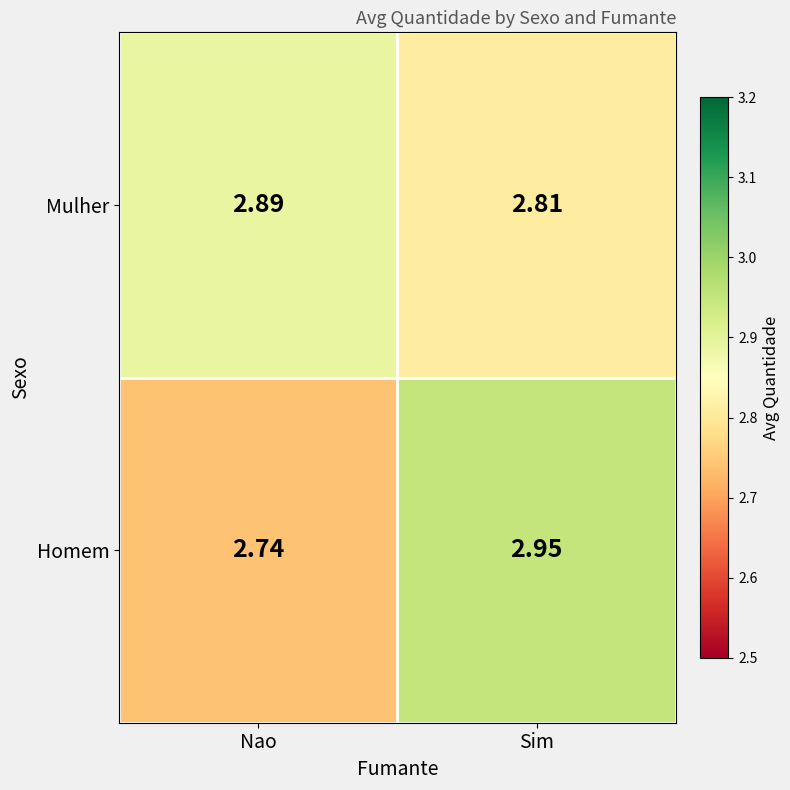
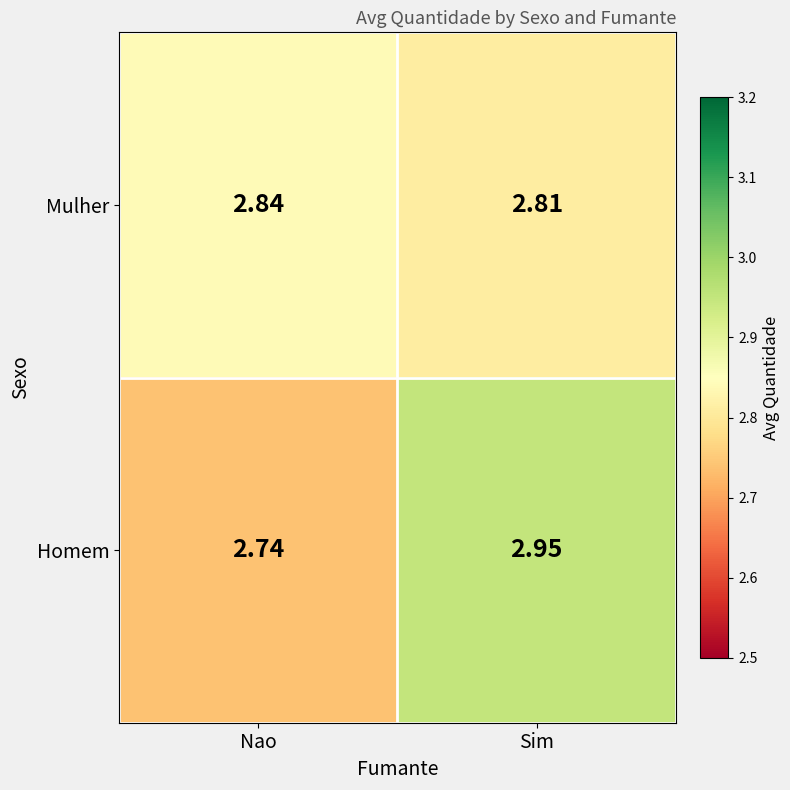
Mulher, Nao: 2.89 -> 2.84
